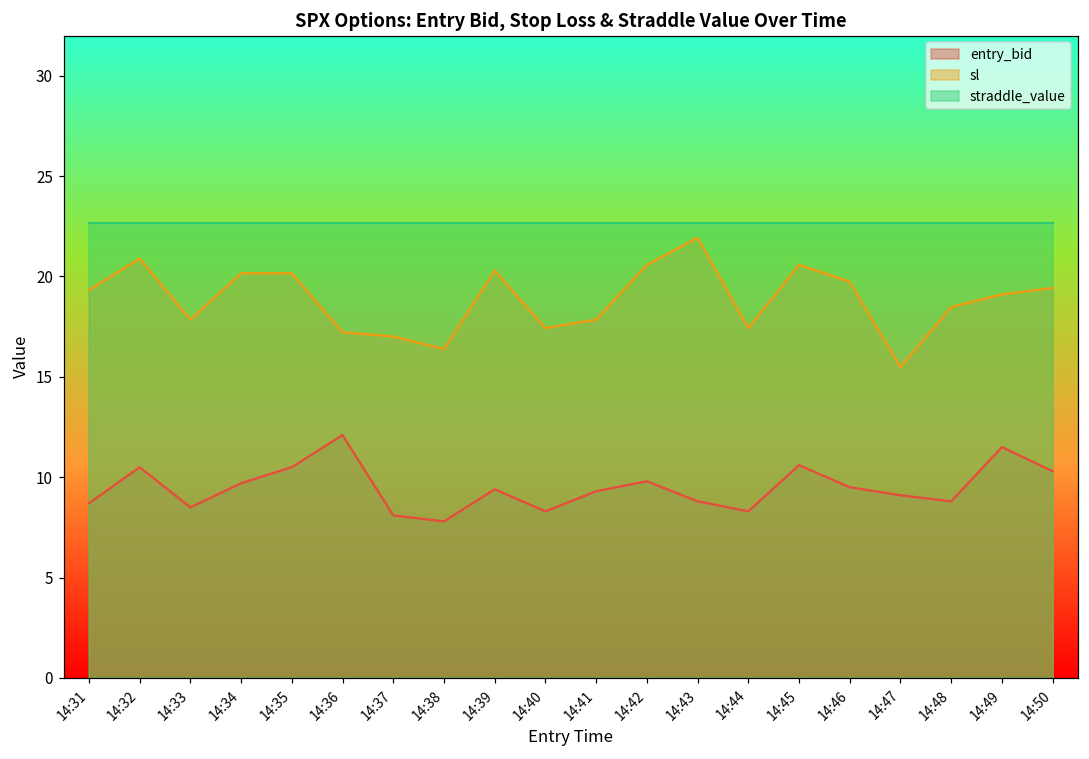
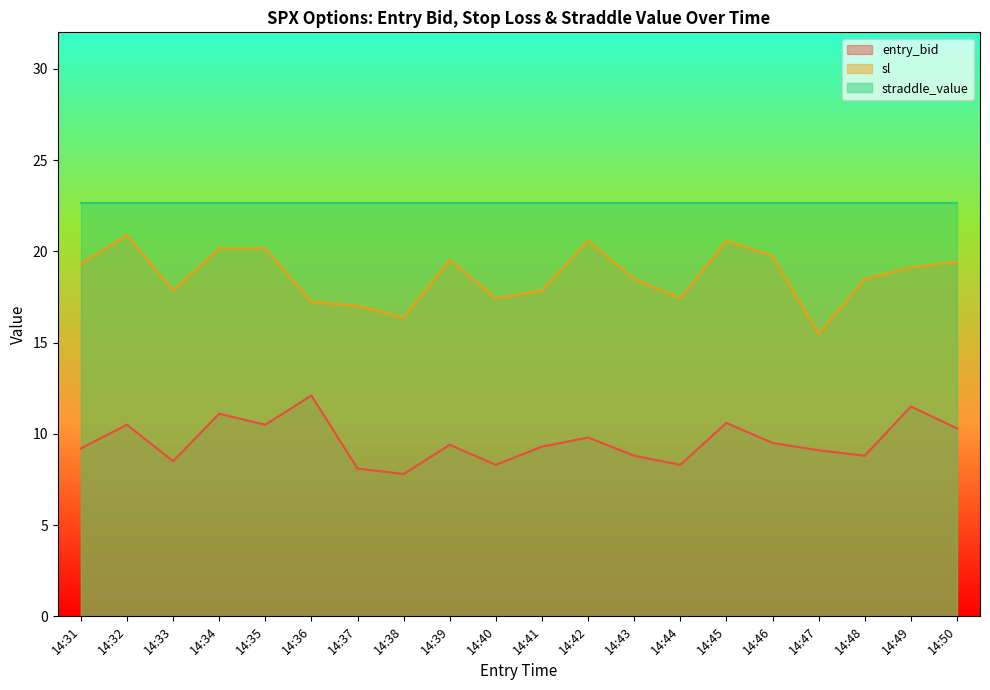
entry_bid, 14:31: 8.7 -> 9.2
entry_bid, 14:34: 9.7 -> 11.1
sl, 14:39: 20.3 -> 19.5
sl, 14:43: 21.9 -> 18.5
